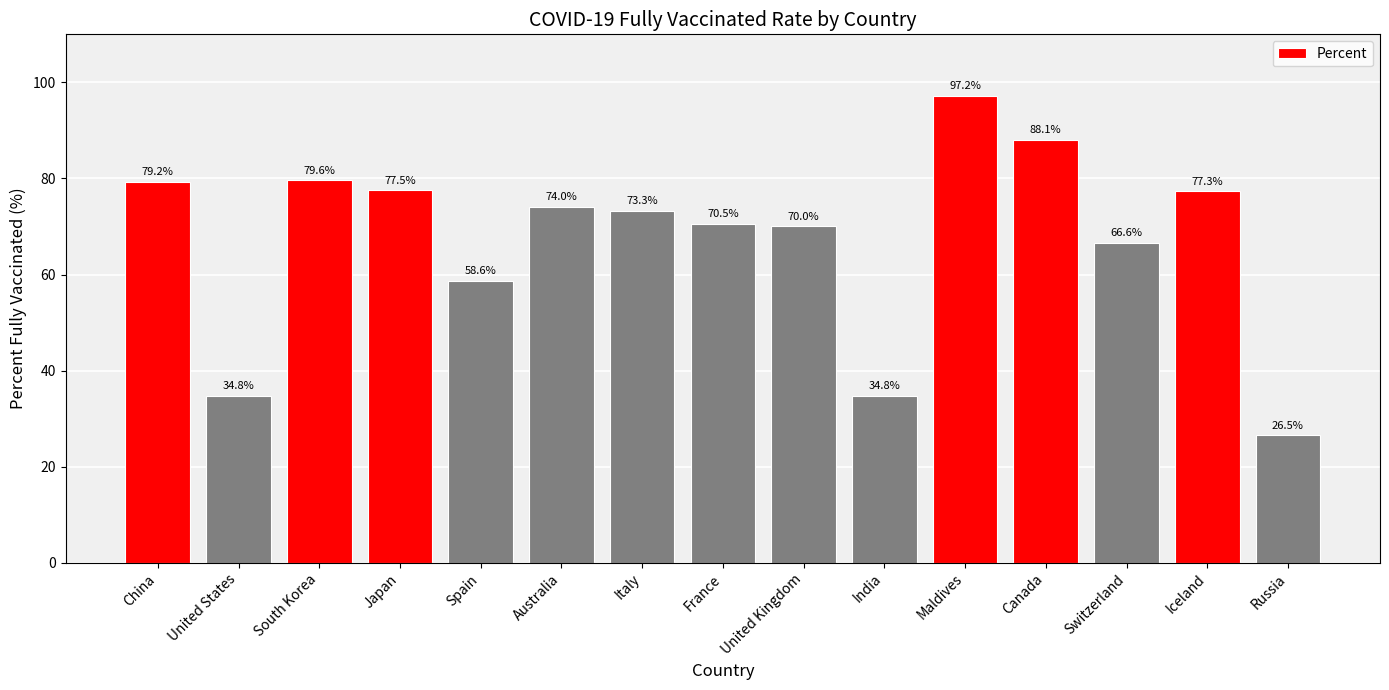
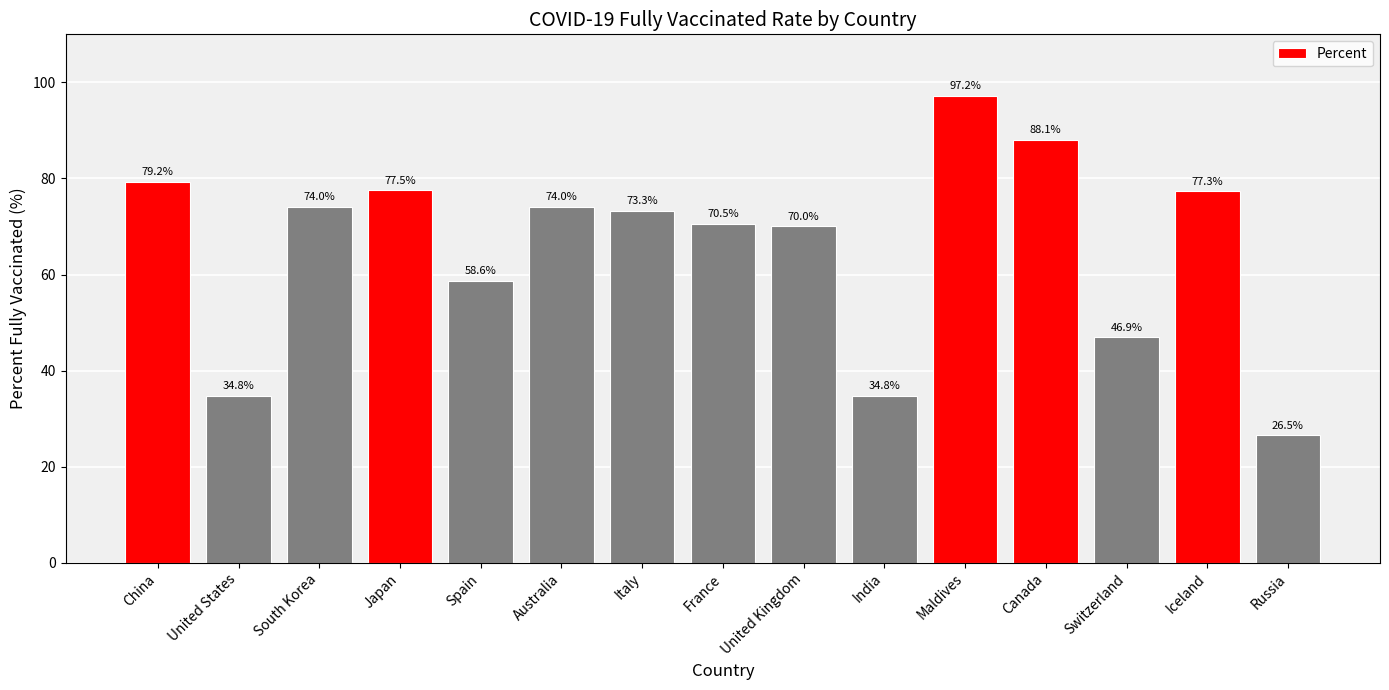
South Korea: 79.6% -> 74.0%
Switzerland: 66.6% -> 46.9%
